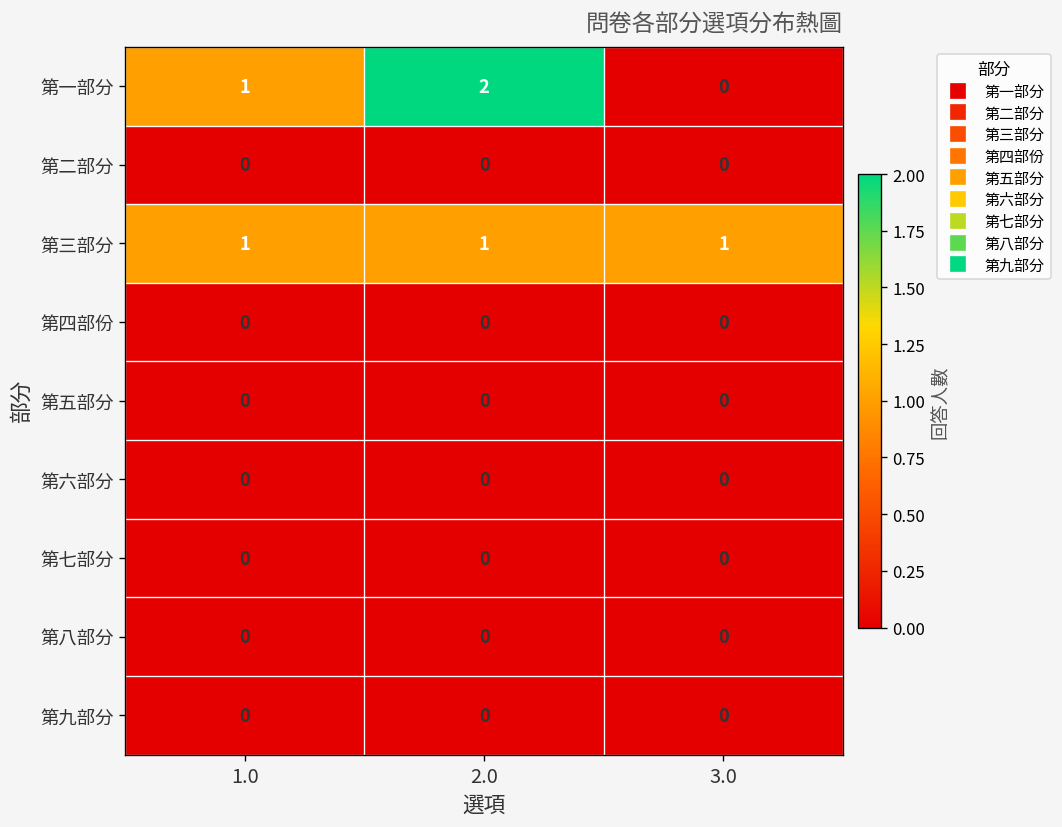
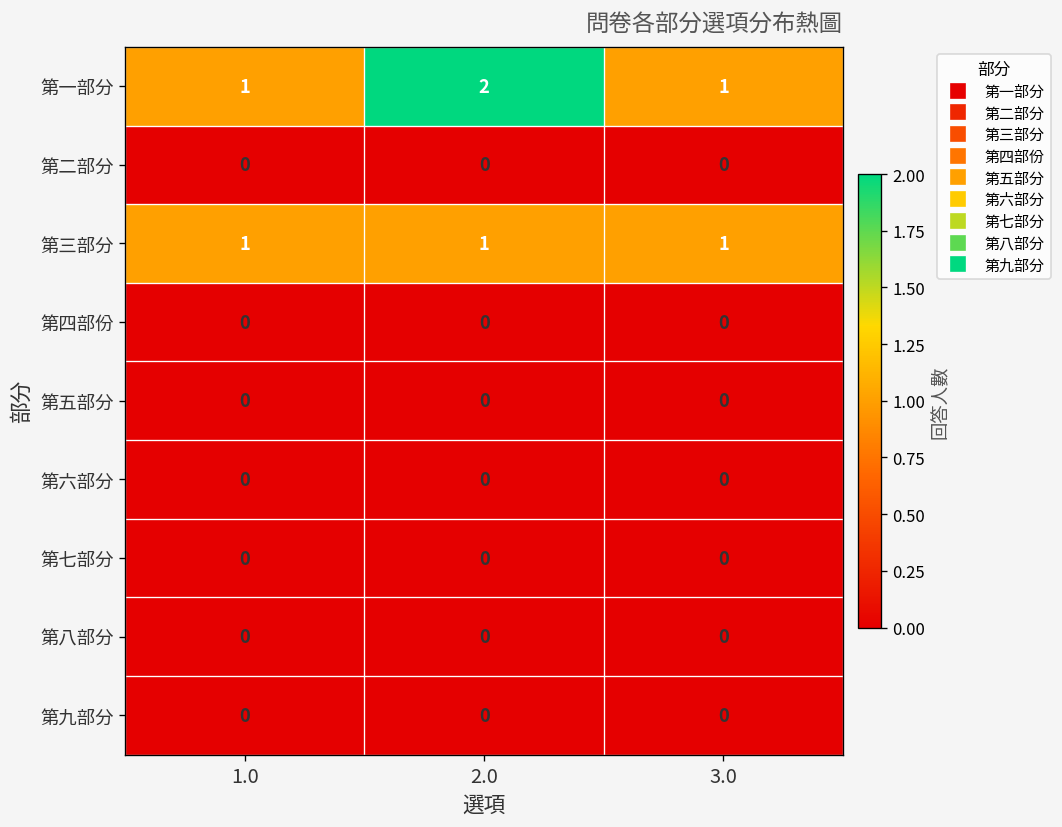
第一部分, 3.0: 0 -> 1
